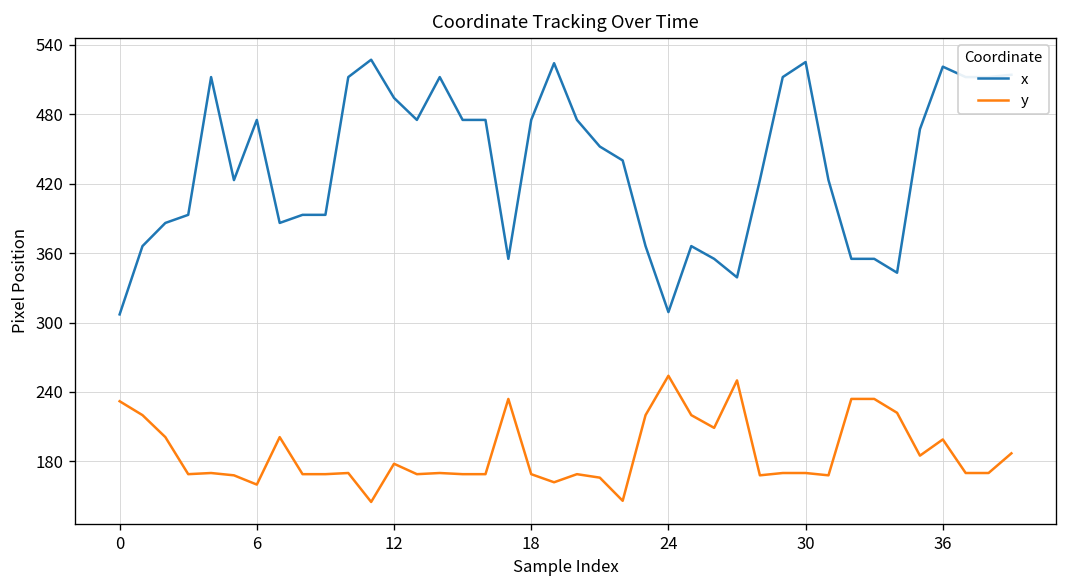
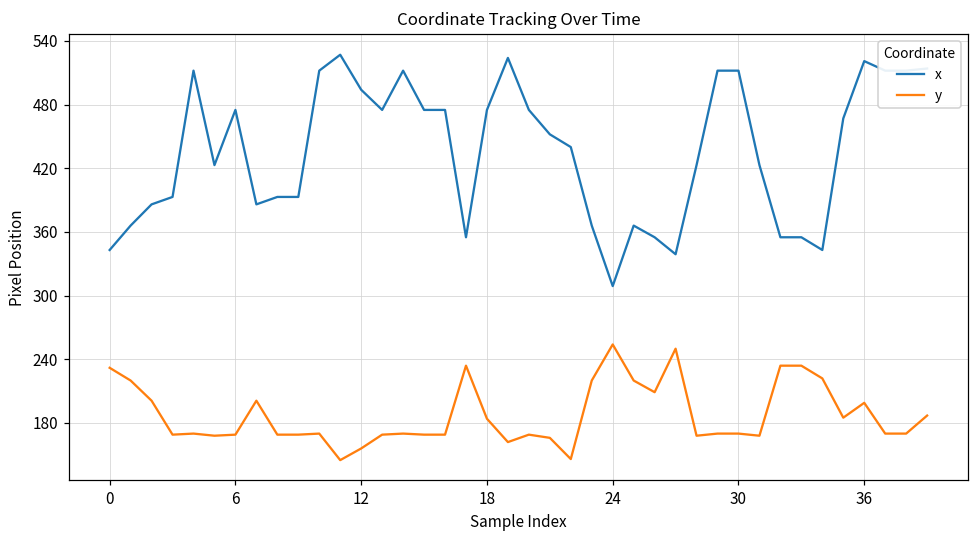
x, 0: 310 -> 340
y, 6: 160 -> 170
y, 12: 180 -> 160
y, 18: 170 -> 180
x, 30: 530 -> 510
